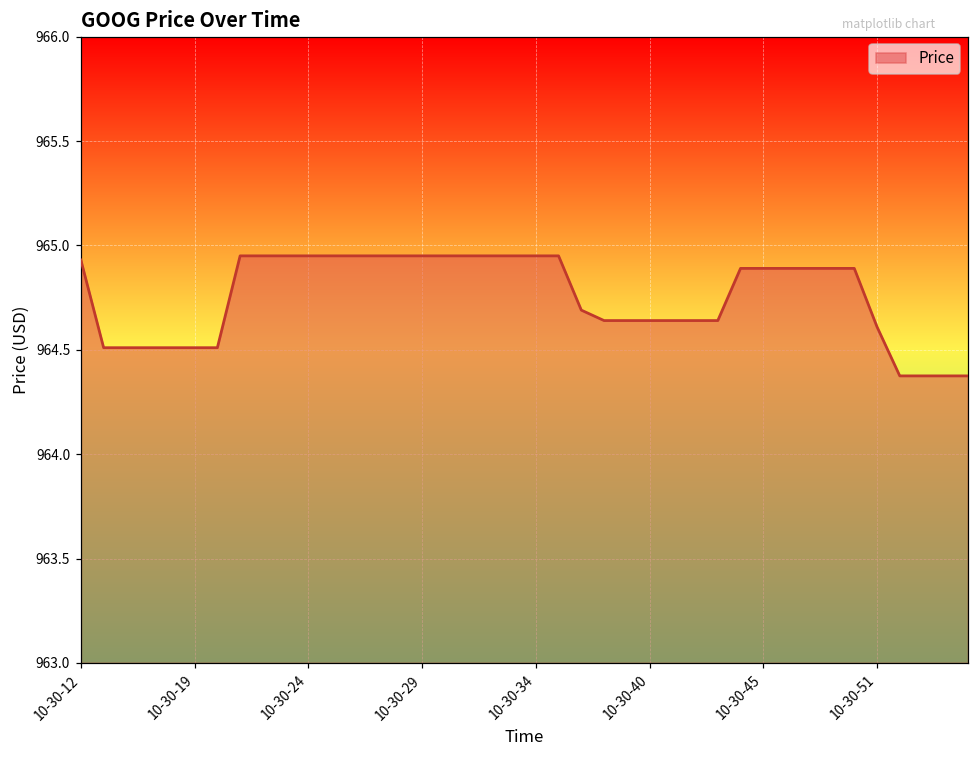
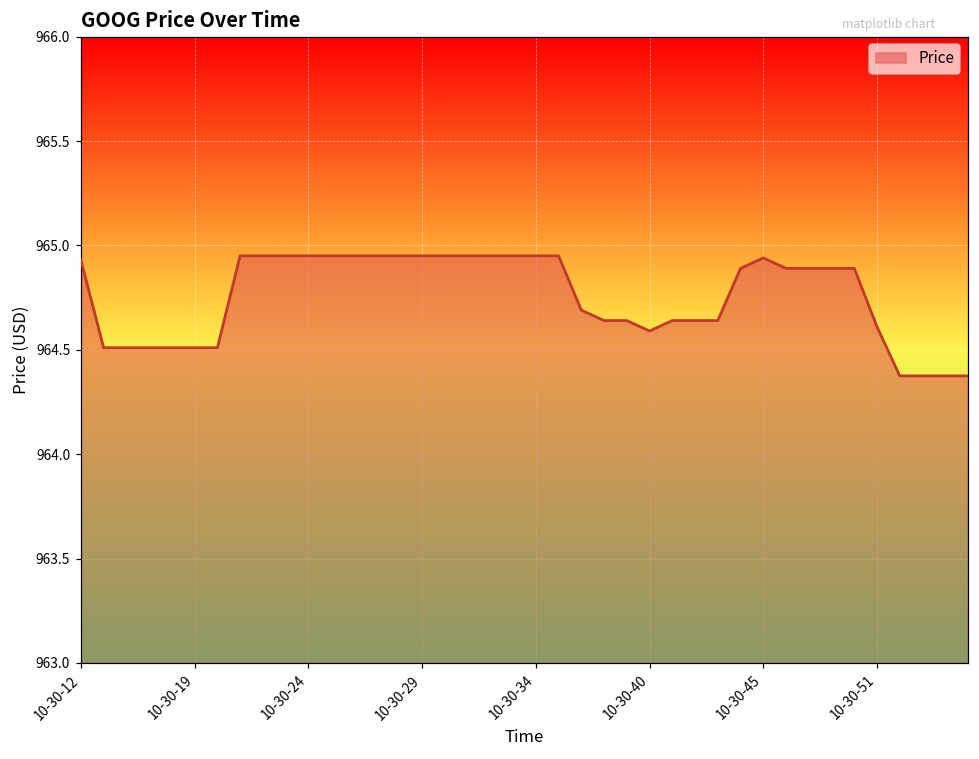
10-30-40: 964.64 -> 964.59
10-30-45: 964.89 -> 964.94
